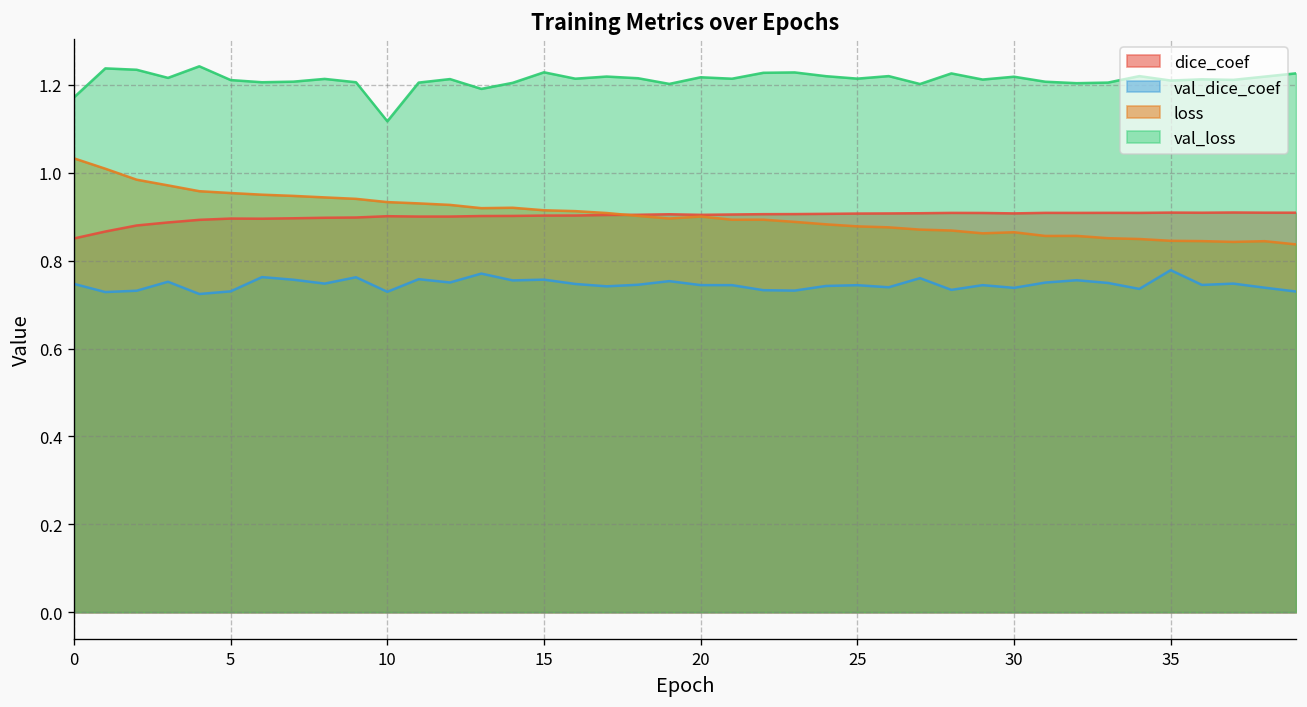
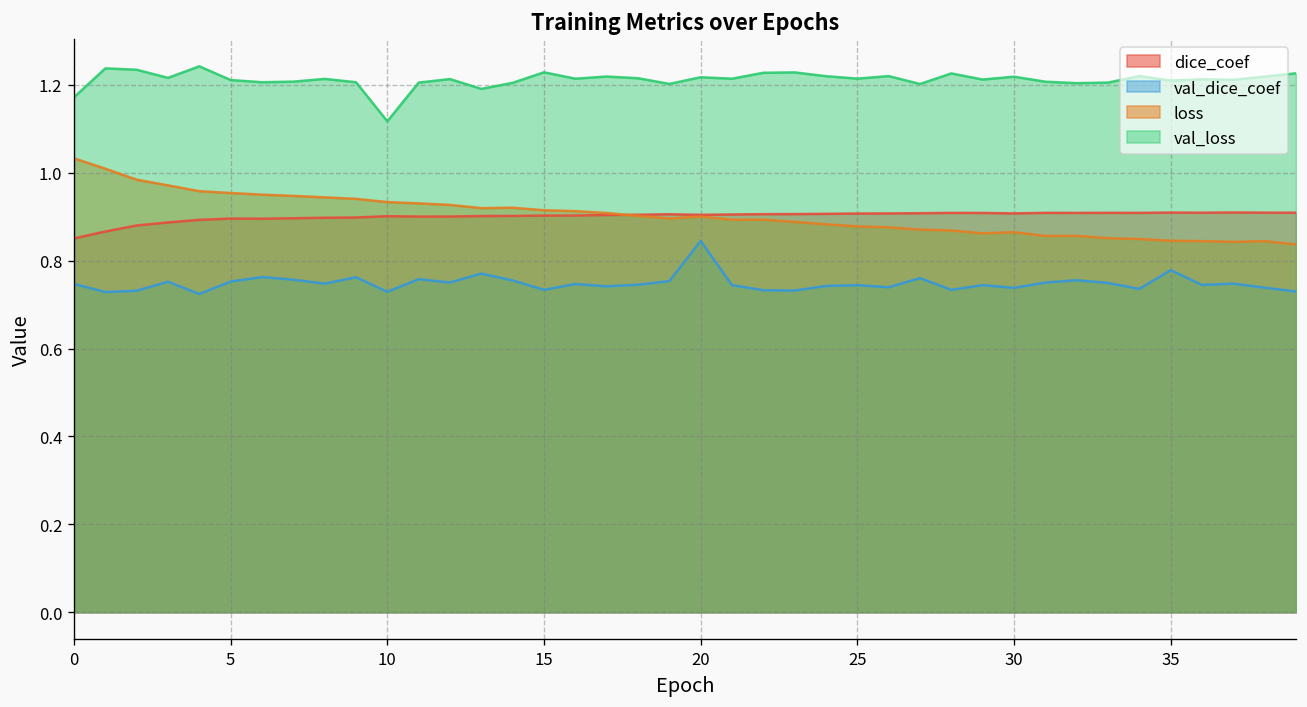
val_dice_coef, 5: 0.73 -> 0.75
val_dice_coef, 15: 0.76 -> 0.73
val_dice_coef, 20: 0.74 -> 0.84
